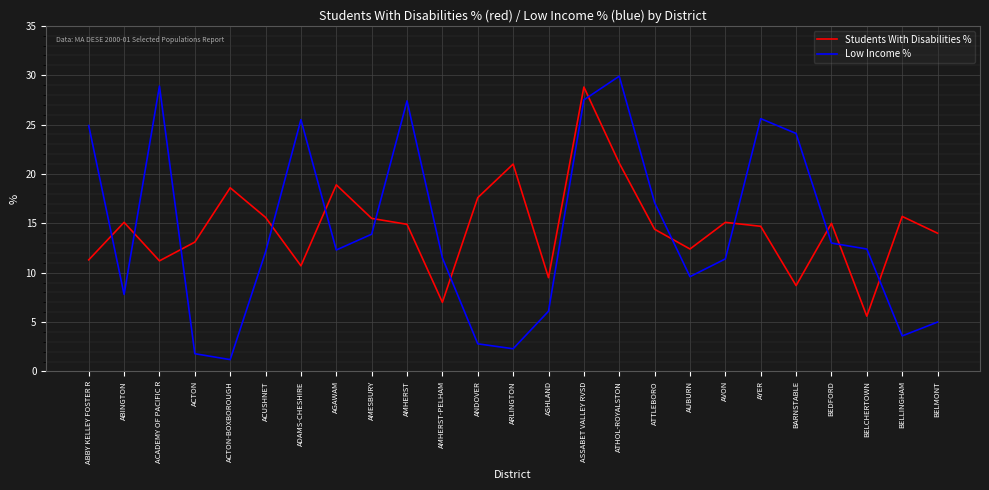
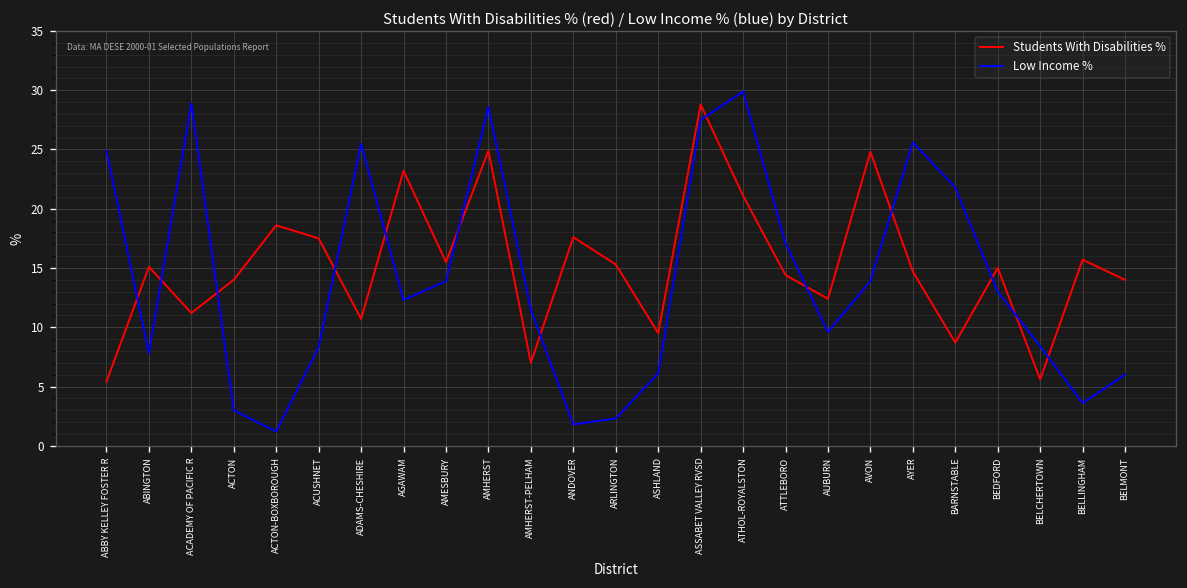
Students With Disabilities %, ABBY KELLEY FOSTER R: 11 -> 5
Students With Disabilities %, ACTON: 13 -> 14
Low Income %, ACTON: 2 -> 3
Students With Disabilities %, ACUSHNET: 16 -> 18
Low Income %, ACUSHNET: 12 -> 8
Students With Disabilities %, AGAWAM: 19 -> 23
Students With Disabilities %, AMHERST: 15 -> 25
Low Income %, AMHERST: 27 -> 29
Low Income %, ANDOVER: 3 -> 2
Students With Disabilities %, ARLINGTON: 21 -> 15
Students With Disabilities %, AVON: 15 -> 25
Low Income %, AVON: 11 -> 14
Low Income %, BARNSTABLE: 24 -> 22
Low Income %, BELCHERTOWN: 12 -> 8
Low Income %, BELMONT: 5 -> 6
